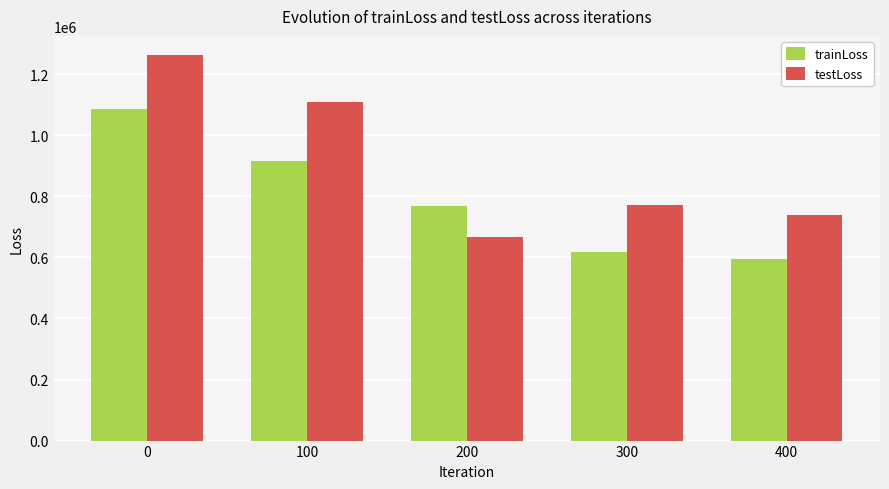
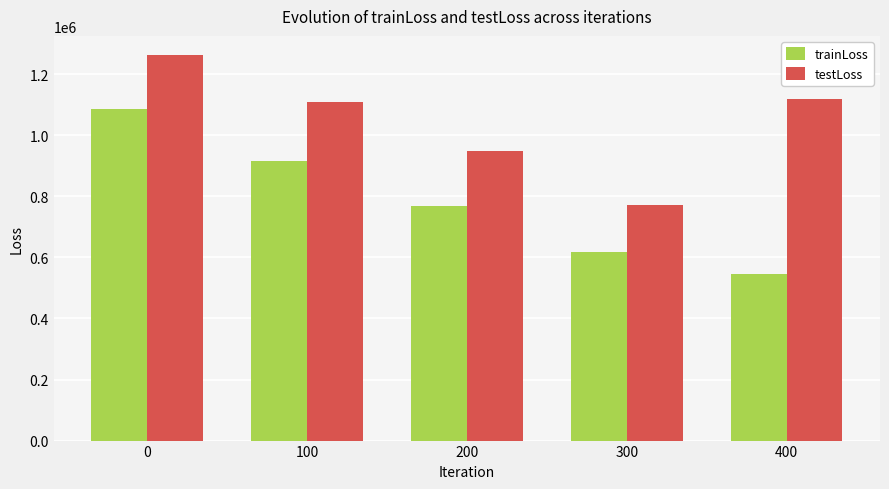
testLoss, 200: 670000 -> 950000
trainLoss, 400: 600000 -> 550000
testLoss, 400: 740000 -> 1120000
